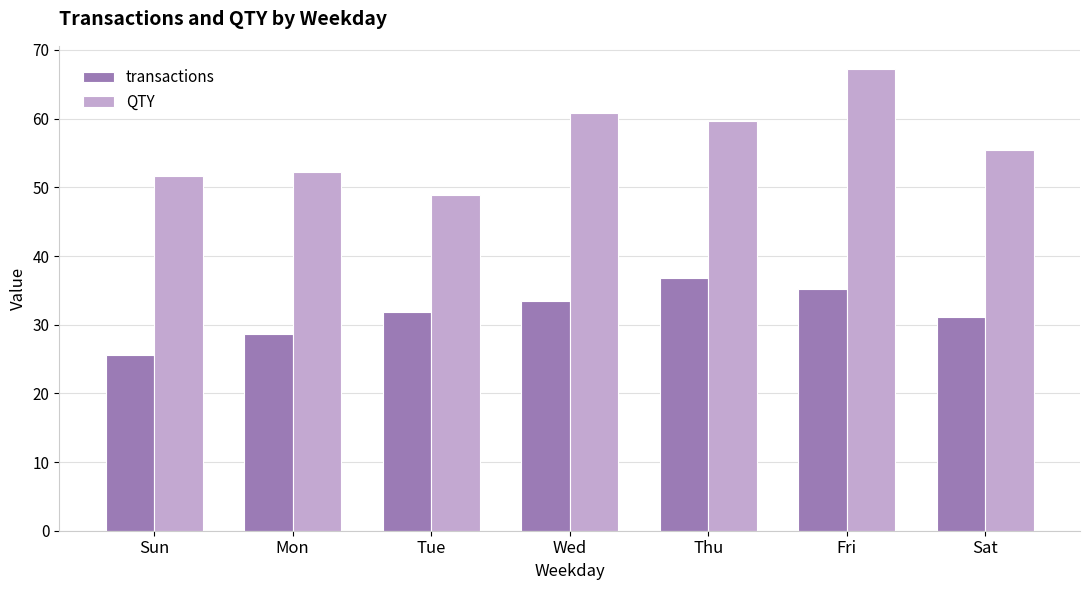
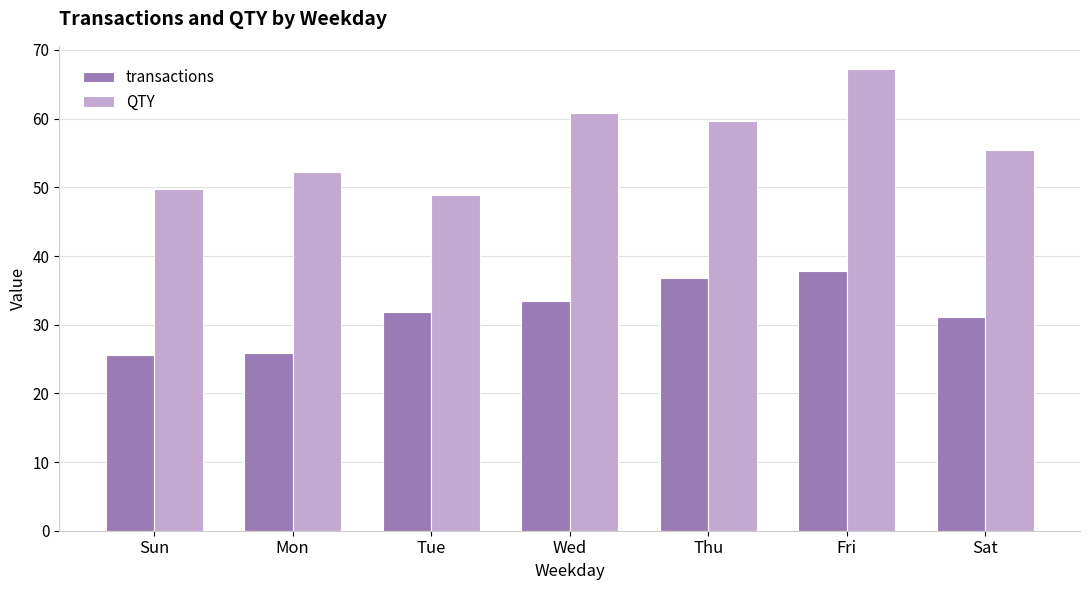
QTY, Sun: 52 -> 50
transactions, Mon: 29 -> 26
transactions, Fri: 35 -> 38
